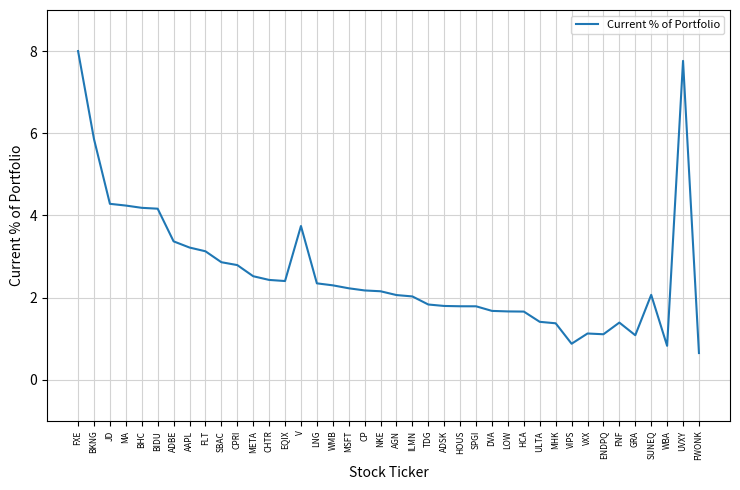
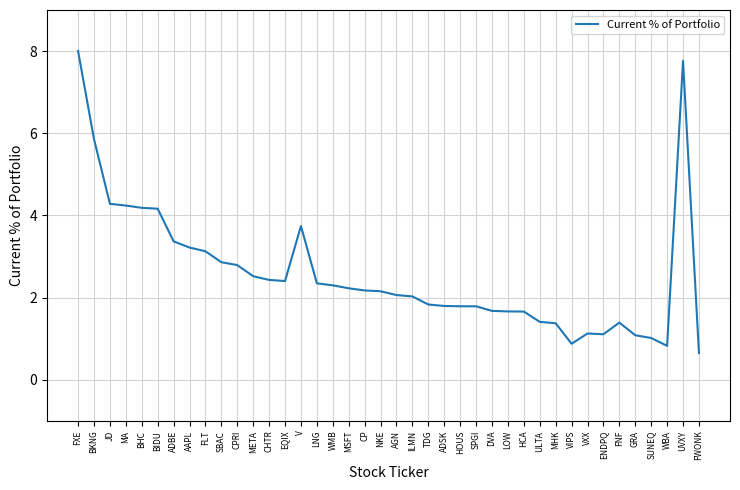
SUNEQ: 2.1 -> 1.0
